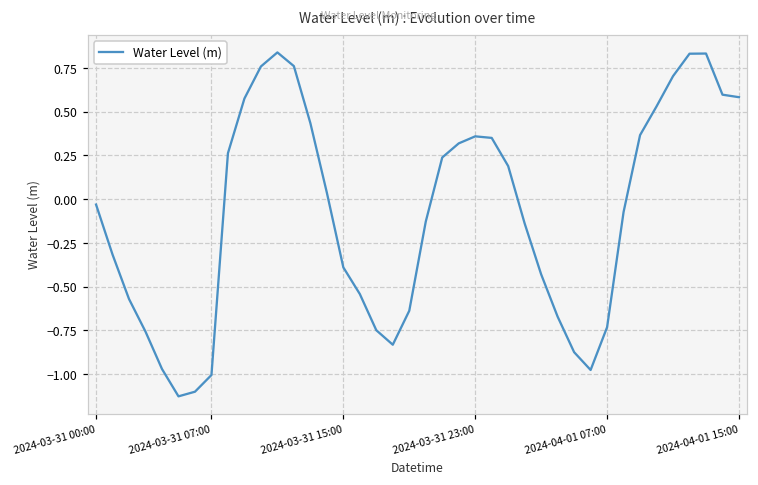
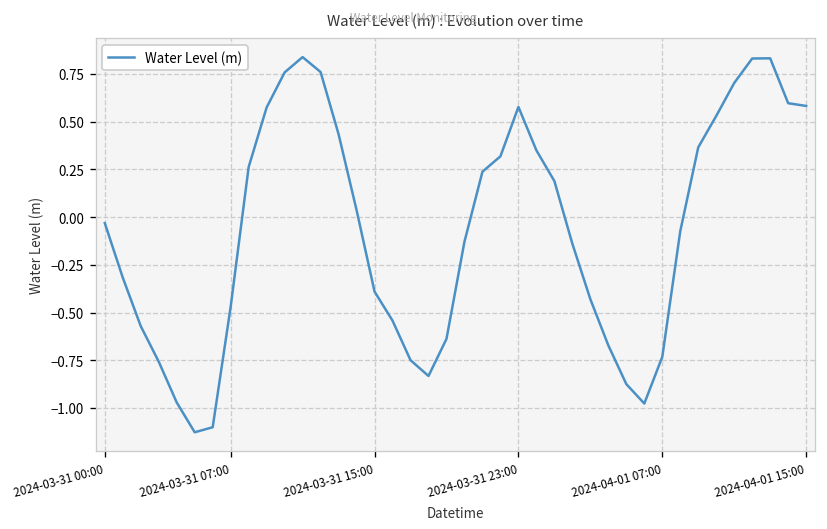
2024-03-31 07:00: -1.00 -> -0.47
2024-03-31 23:00: 0.36 -> 0.58
